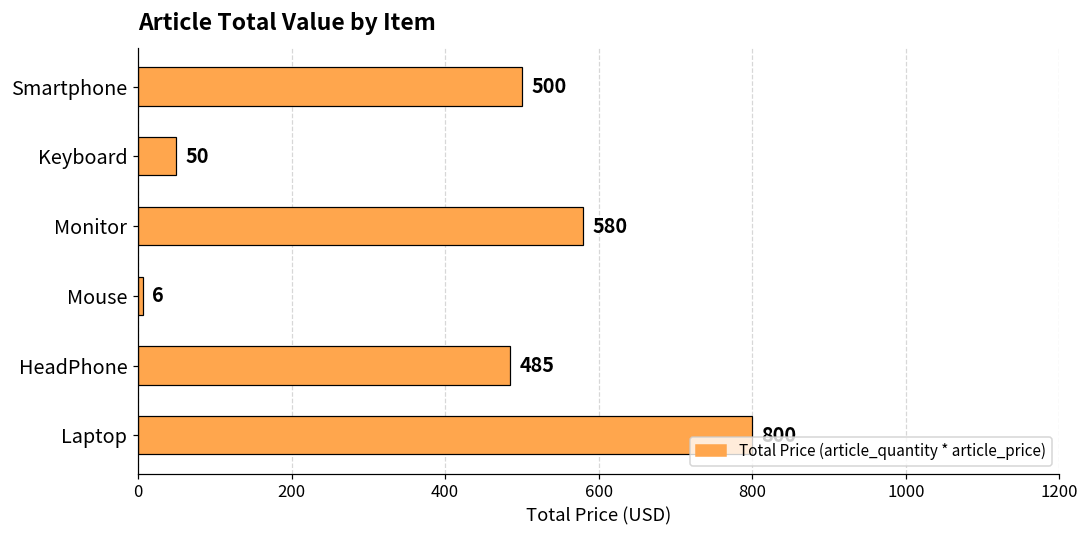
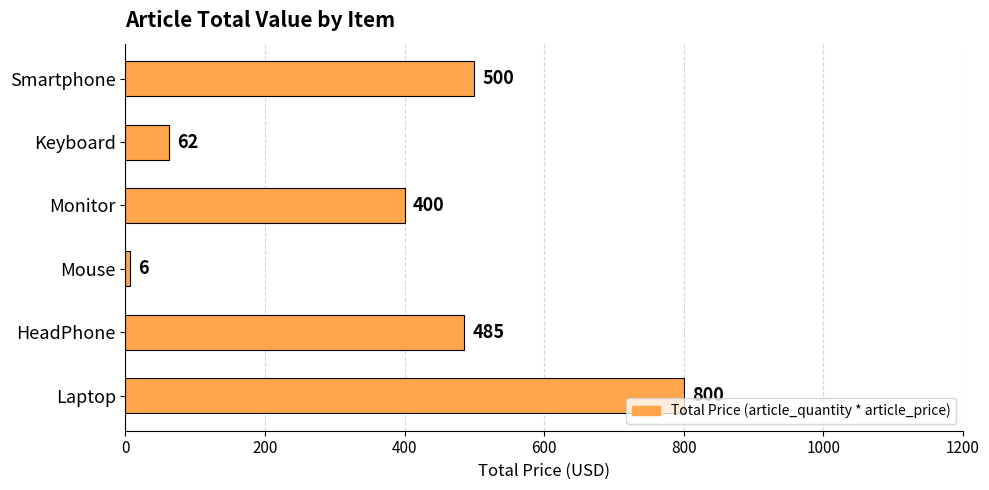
Keyboard: 50 -> 62
Monitor: 580 -> 400
